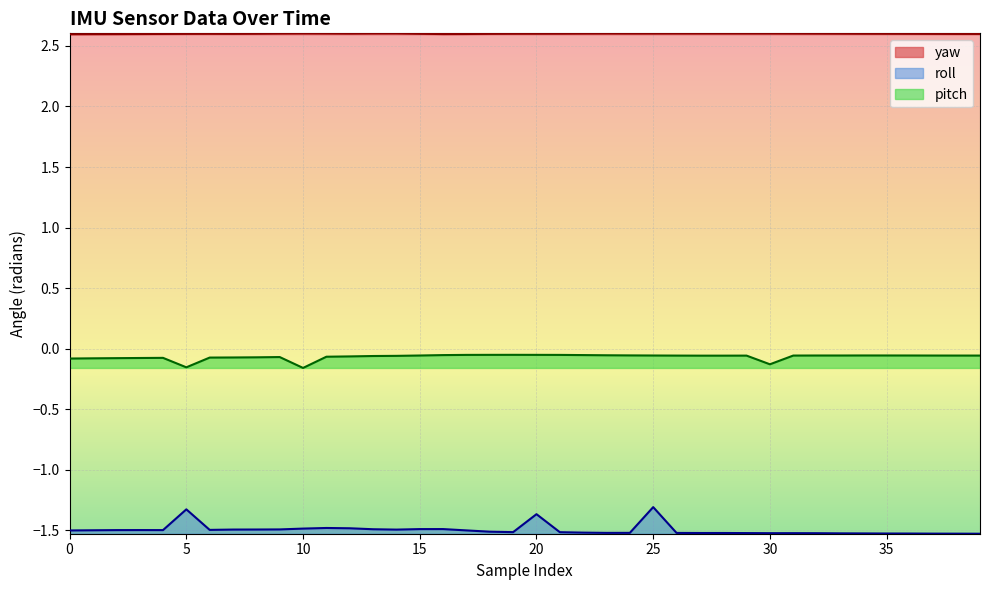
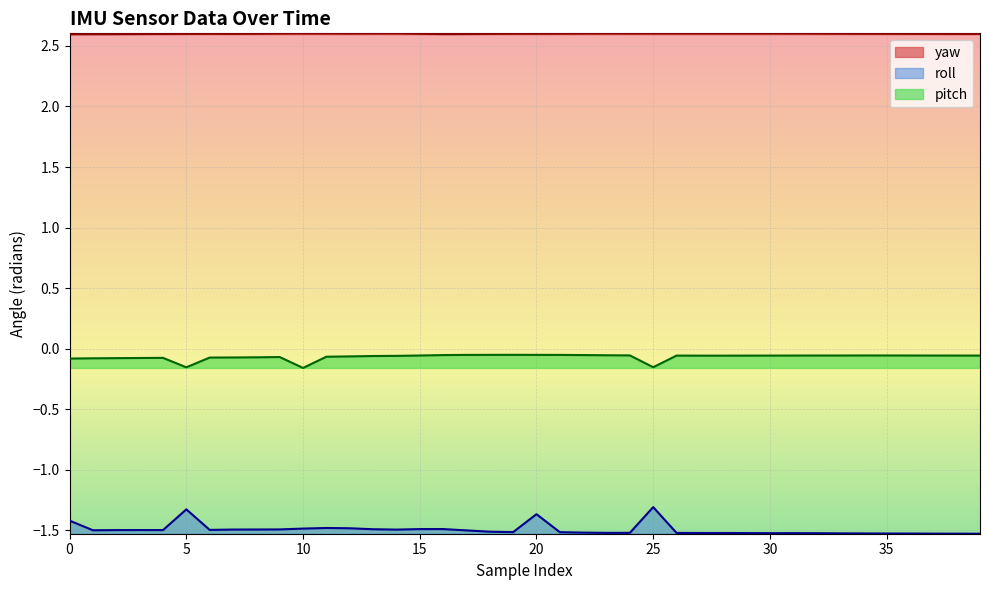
roll, 0: -1.50 -> -1.42
pitch, 25: -0.06 -> -0.15
pitch, 30: -0.13 -> -0.06
